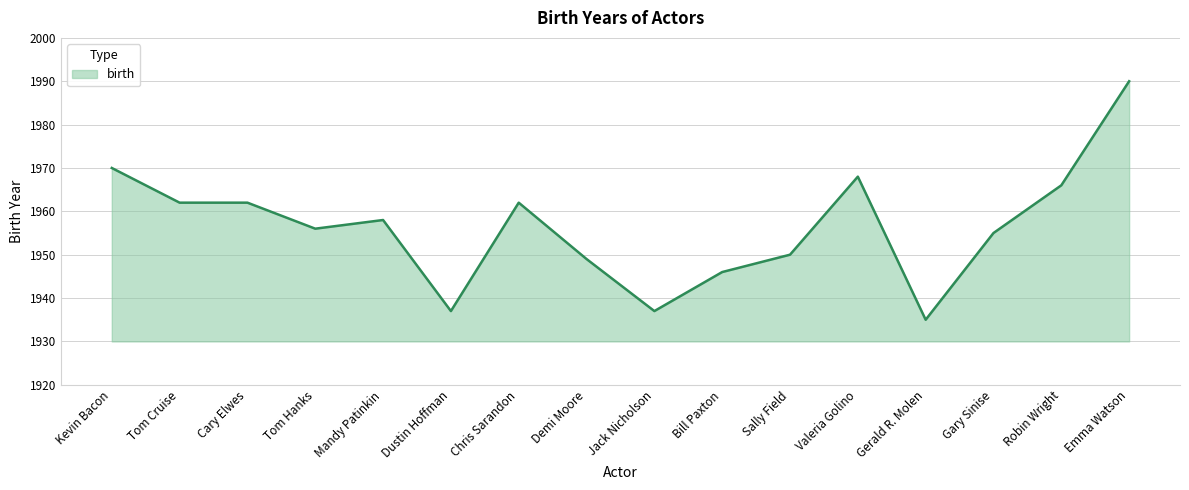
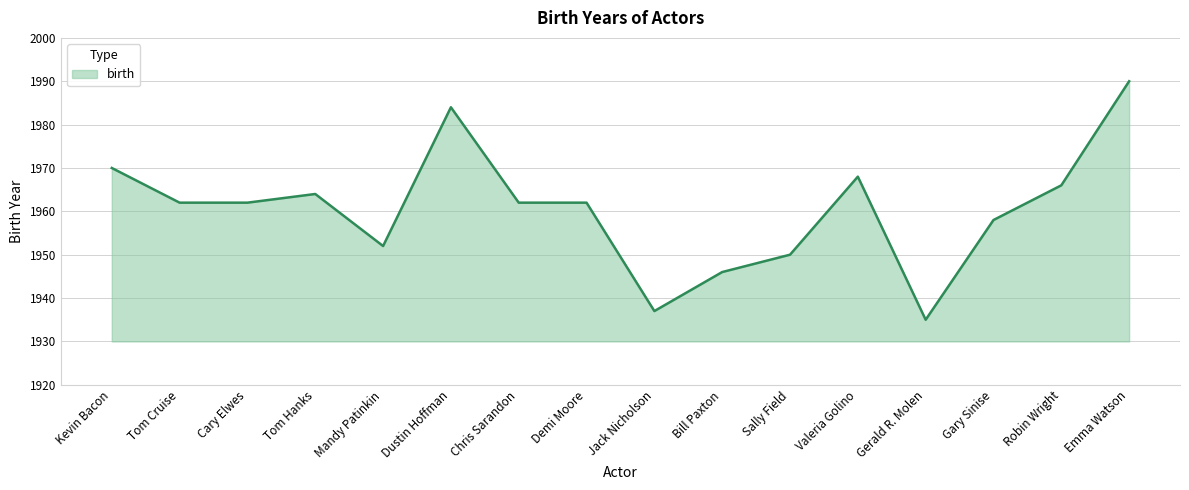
Tom Hanks: 1956 -> 1964
Mandy Patinkin: 1958 -> 1952
Dustin Hoffman: 1937 -> 1984
Demi Moore: 1949 -> 1962
Gary Sinise: 1955 -> 1958
